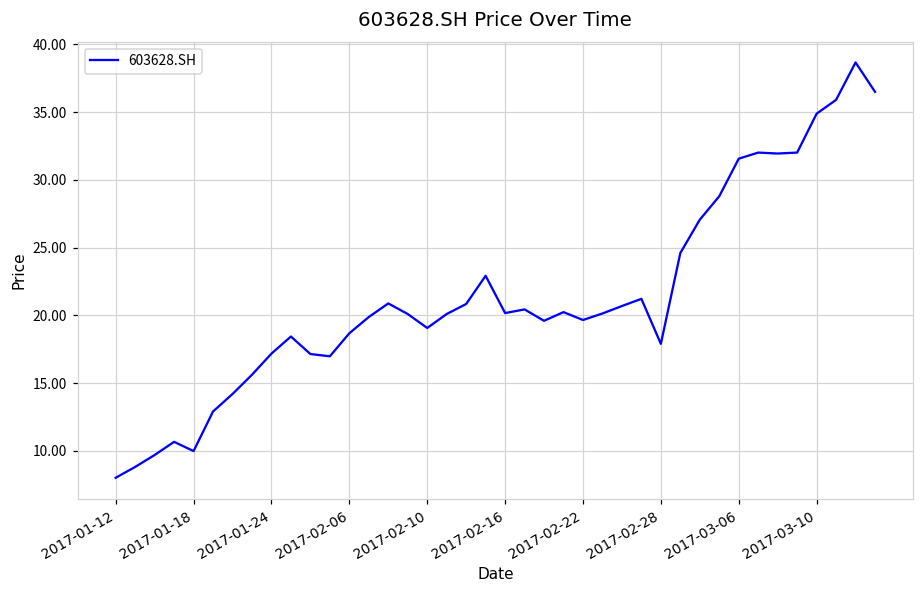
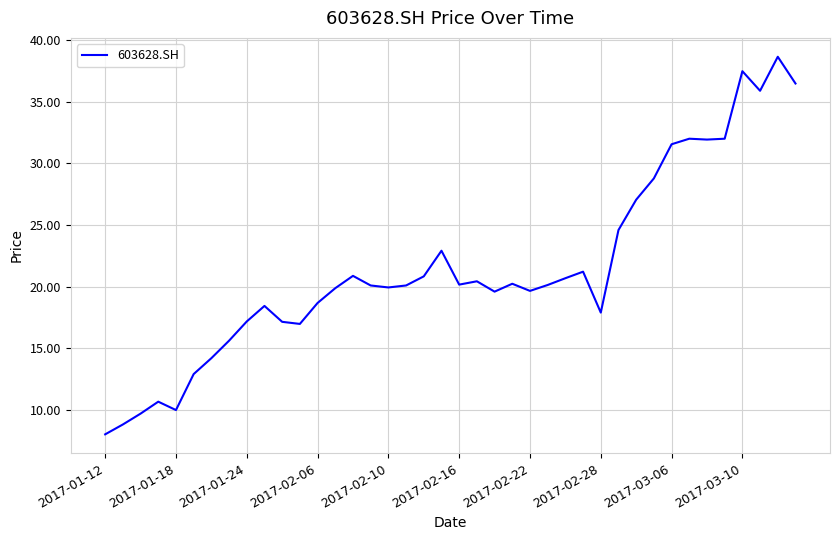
2017-02-10: 19.1 -> 19.9
2017-03-10: 34.9 -> 37.5
